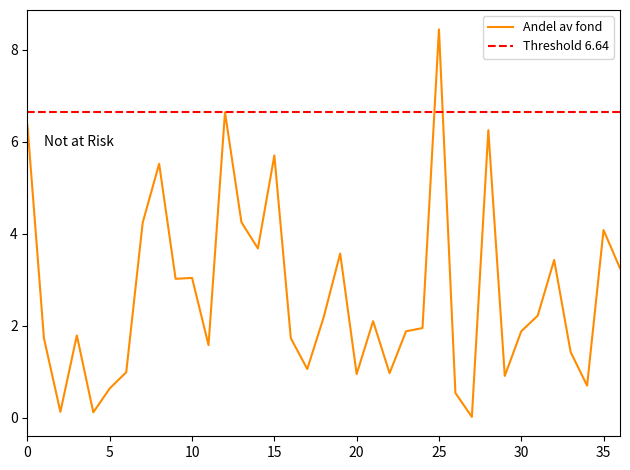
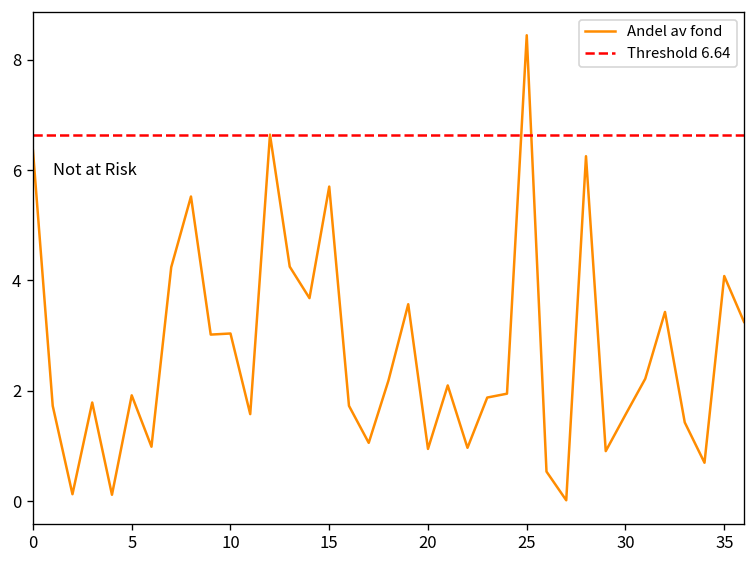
Andel av fond, 5: 0.6 -> 1.9
Andel av fond, 30: 1.9 -> 1.6
